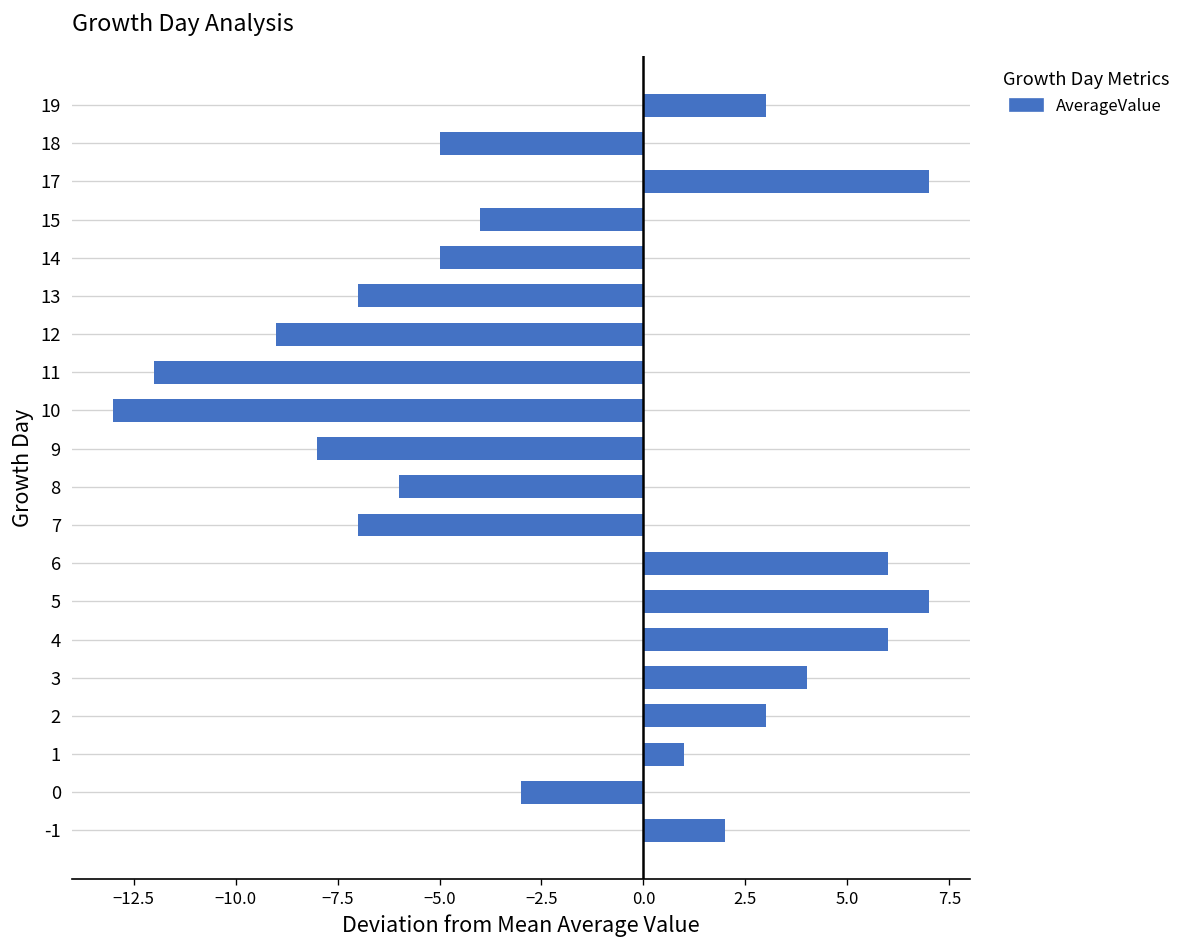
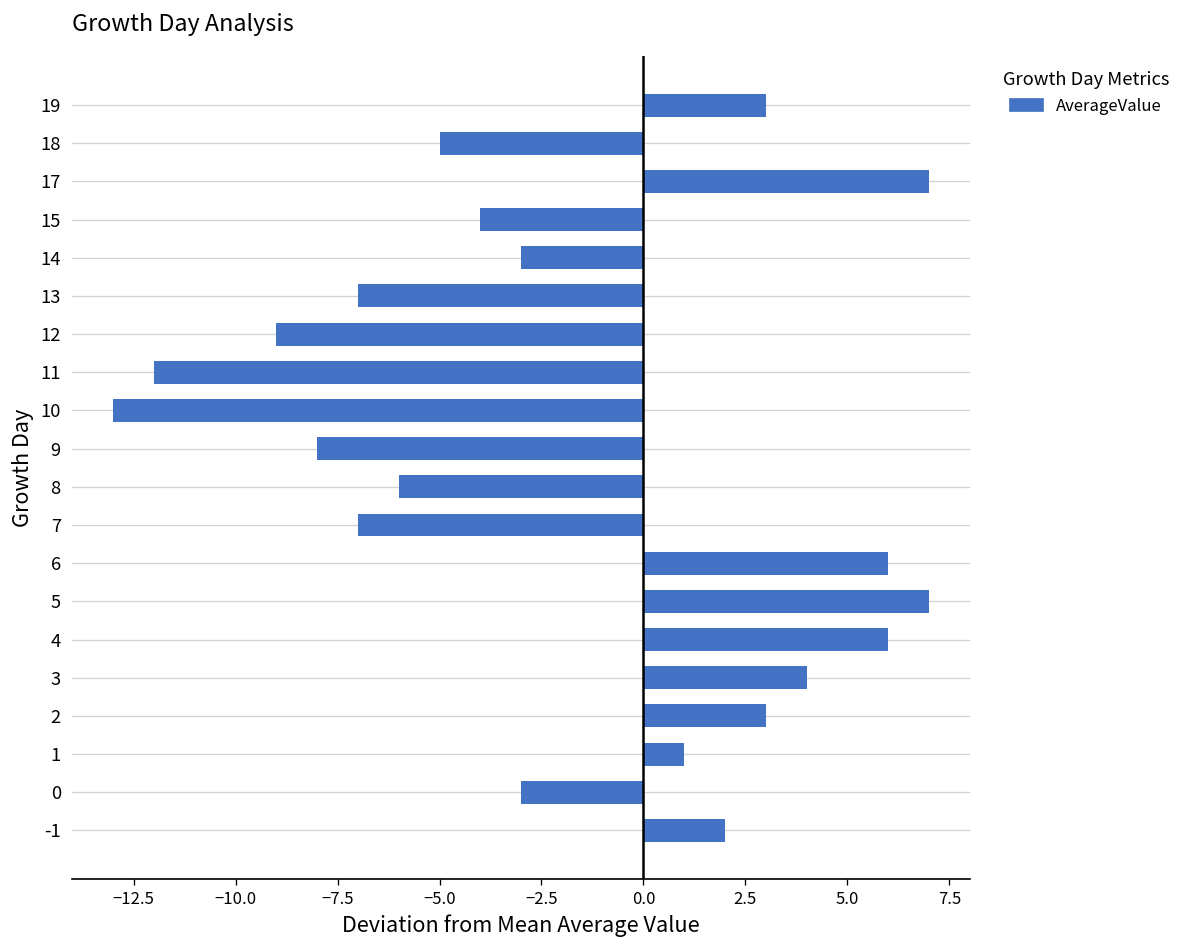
14: -5.0 -> -3.0
